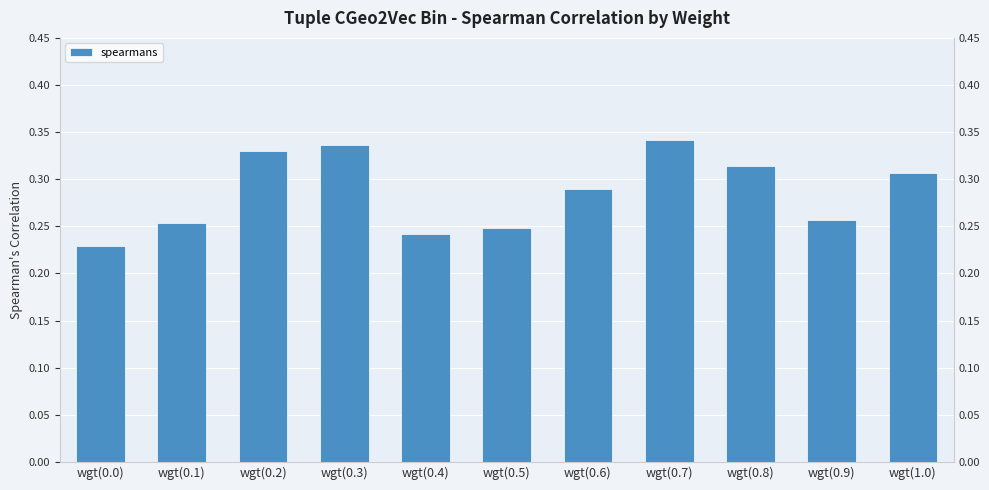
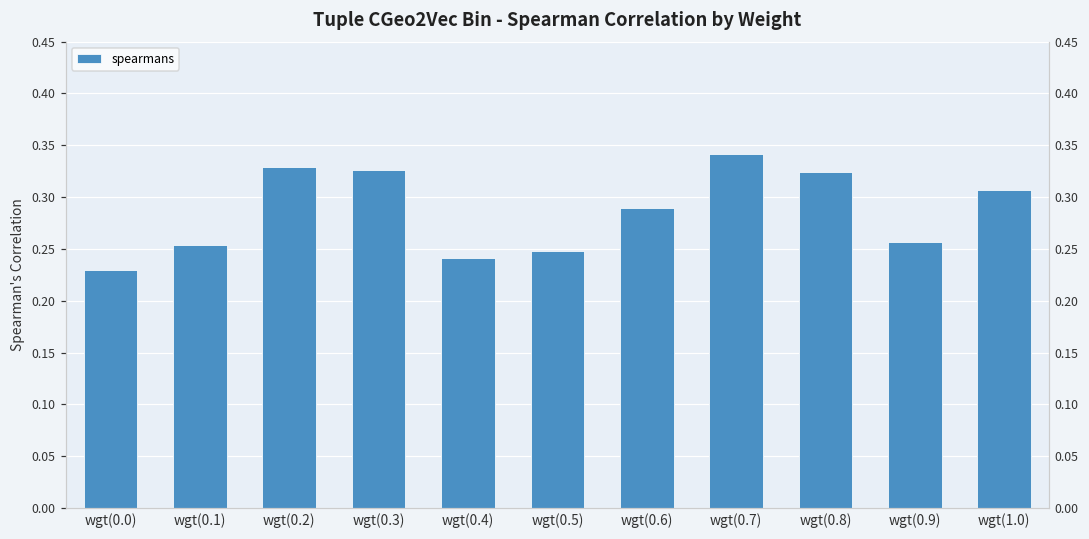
wgt(0.3): 0.34 -> 0.33
wgt(0.8): 0.31 -> 0.32
